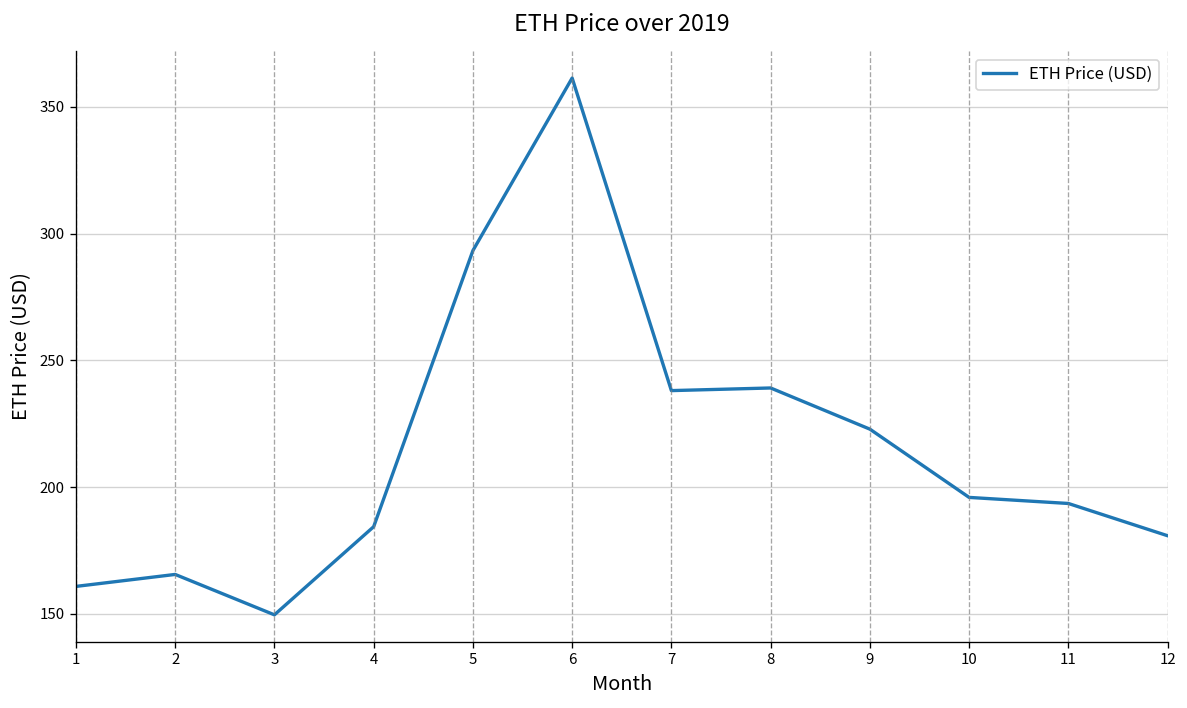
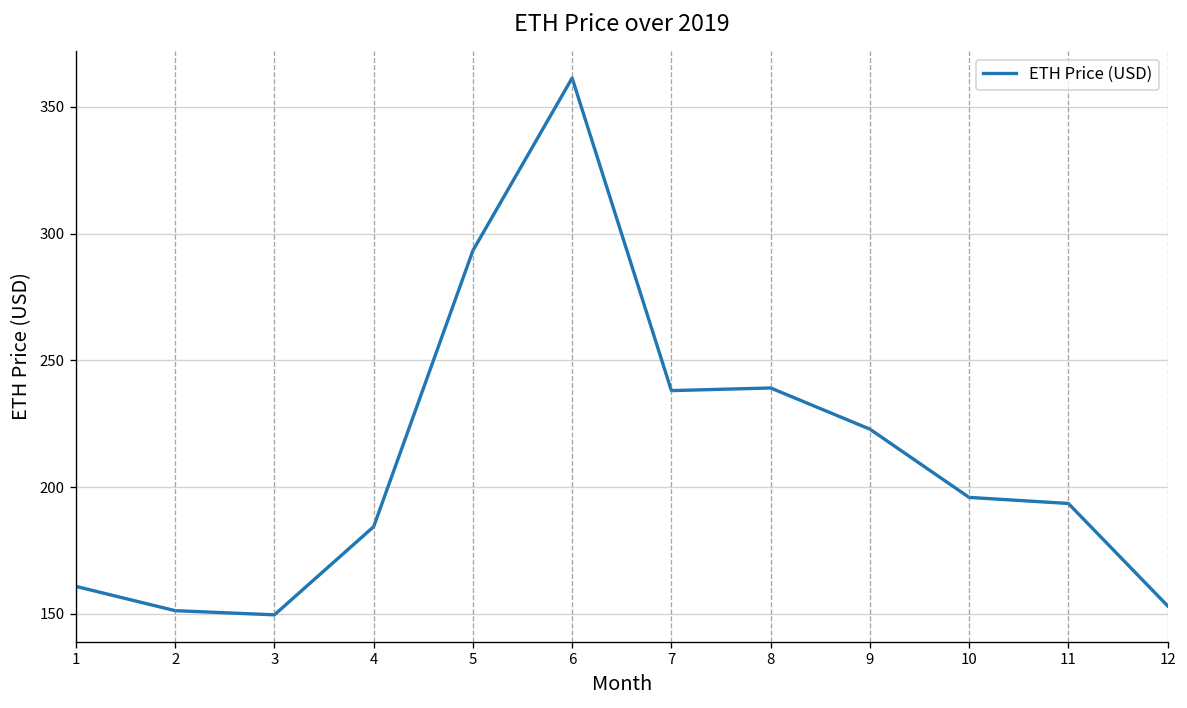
2: 166 -> 151
12: 181 -> 153
